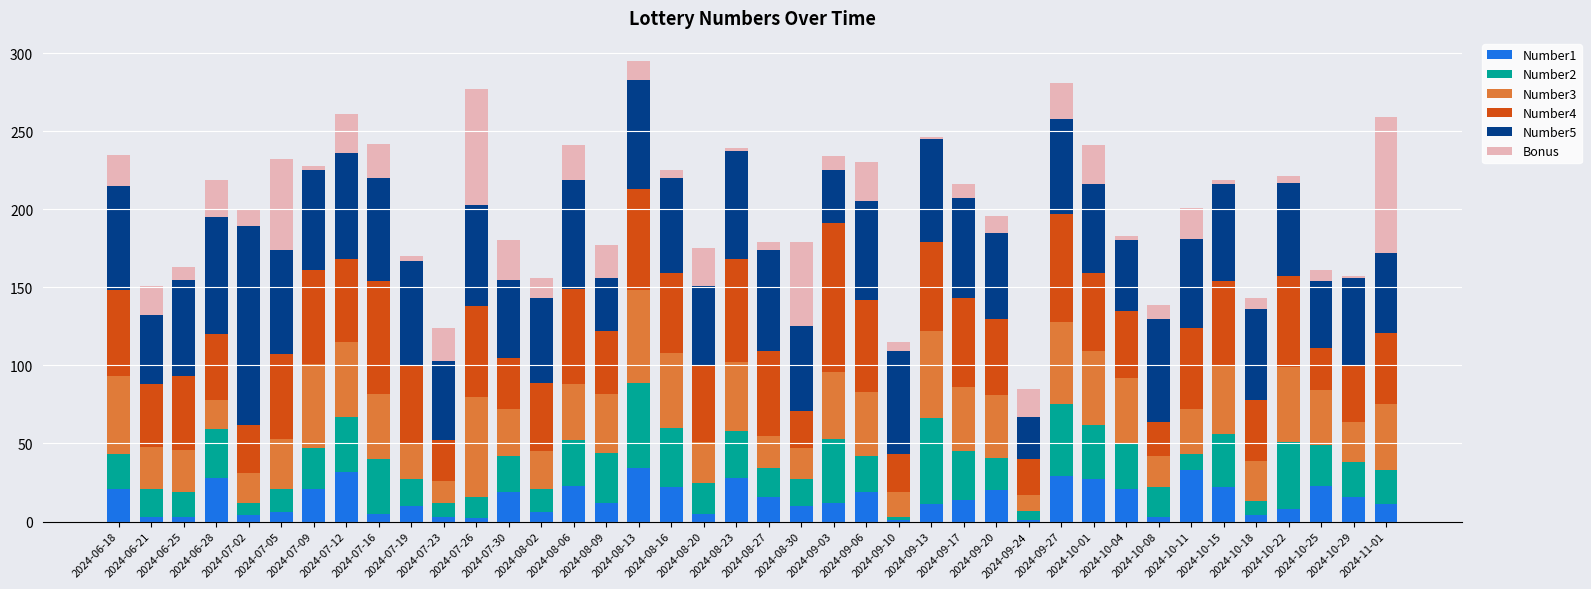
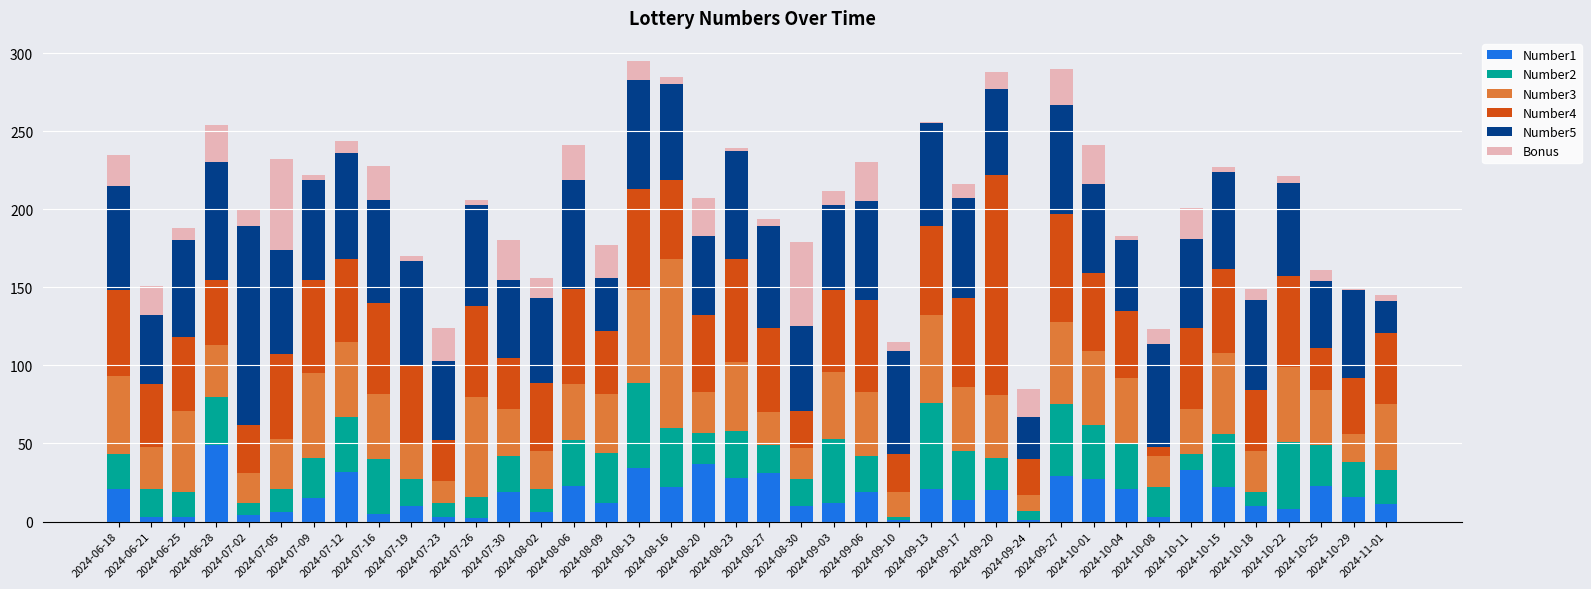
Number3, 2024-06-25: 27 -> 52
Number1, 2024-06-28: 28 -> 49
Number3, 2024-06-28: 19 -> 33
Number1, 2024-07-09: 21 -> 15
Bonus, 2024-07-12: 25 -> 8
Number4, 2024-07-16: 72 -> 58
Bonus, 2024-07-26: 74 -> 3
Number3, 2024-08-16: 48 -> 108
Number1, 2024-08-20: 5 -> 37
Number1, 2024-08-27: 16 -> 31
Number4, 2024-09-03: 95 -> 52
Number5, 2024-09-03: 34 -> 55
Number1, 2024-09-13: 11 -> 21
Number4, 2024-09-20: 49 -> 141
Number5, 2024-09-27: 61 -> 70
Number4, 2024-10-08: 22 -> 6
Number3, 2024-10-15: 44 -> 52
Number1, 2024-10-18: 4 -> 10
Number3, 2024-10-29: 26 -> 18
Number5, 2024-11-01: 51 -> 20
Bonus, 2024-11-01: 87 -> 4
